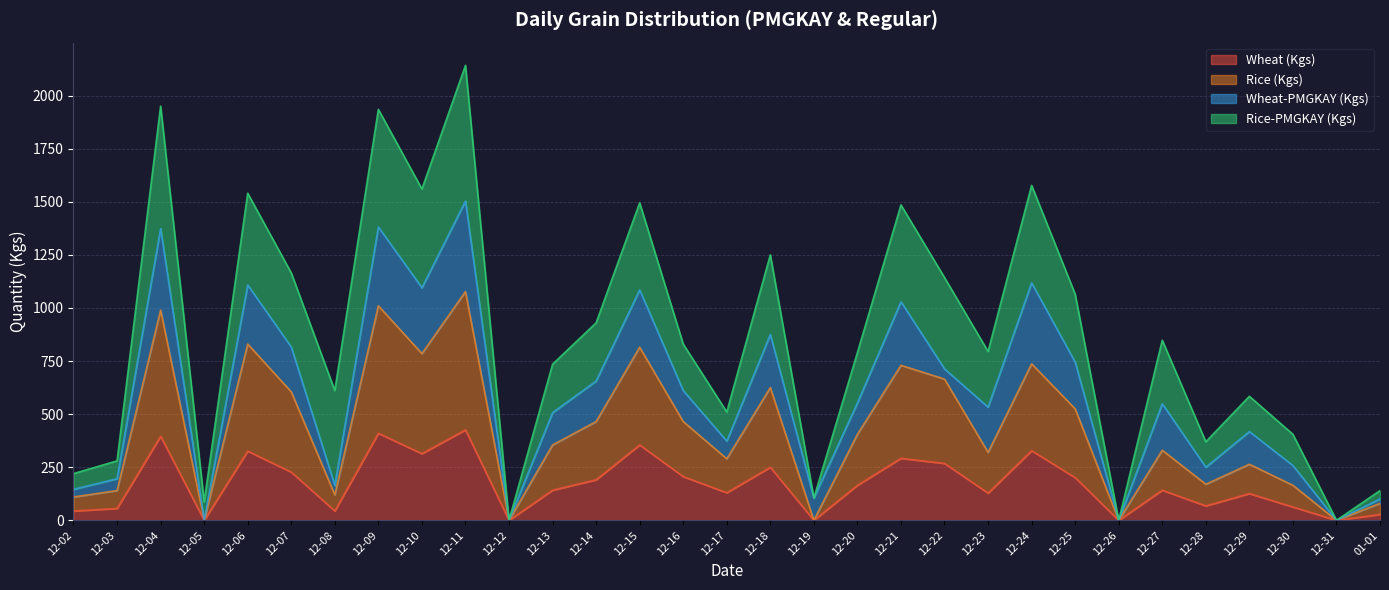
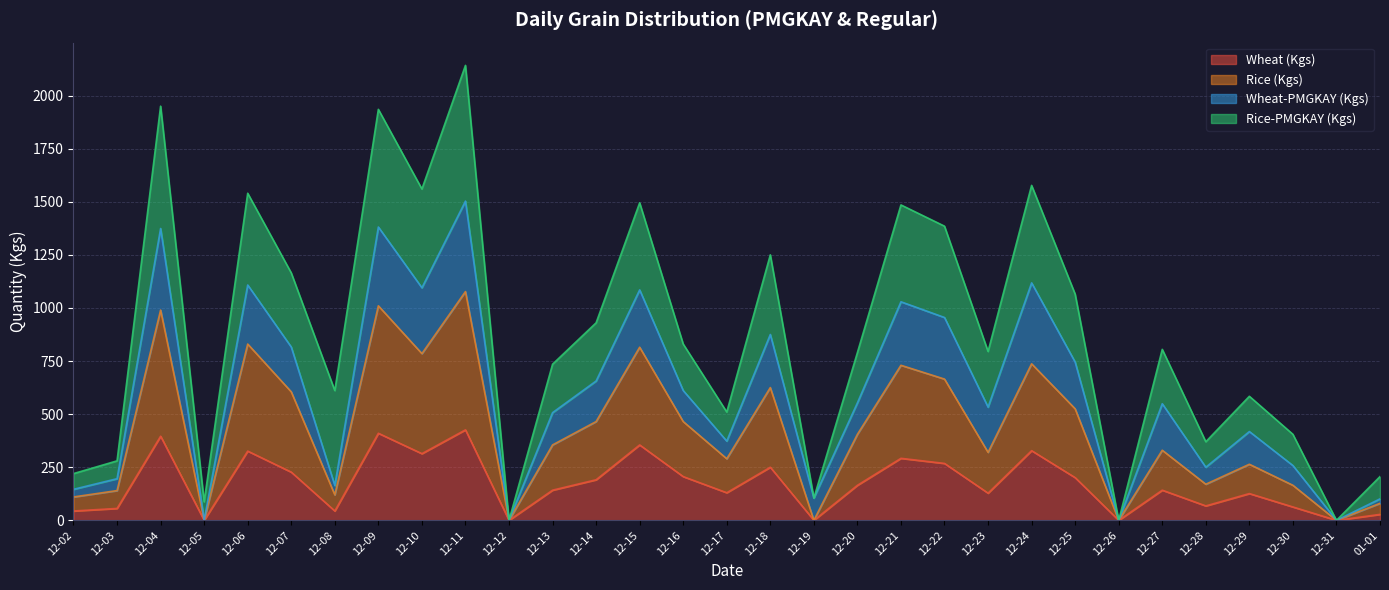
Wheat-PMGKAY (Kgs), 12-22: 50 -> 290
Rice-PMGKAY (Kgs), 12-27: 300 -> 260
Rice-PMGKAY (Kgs), 01-01: 40 -> 110
